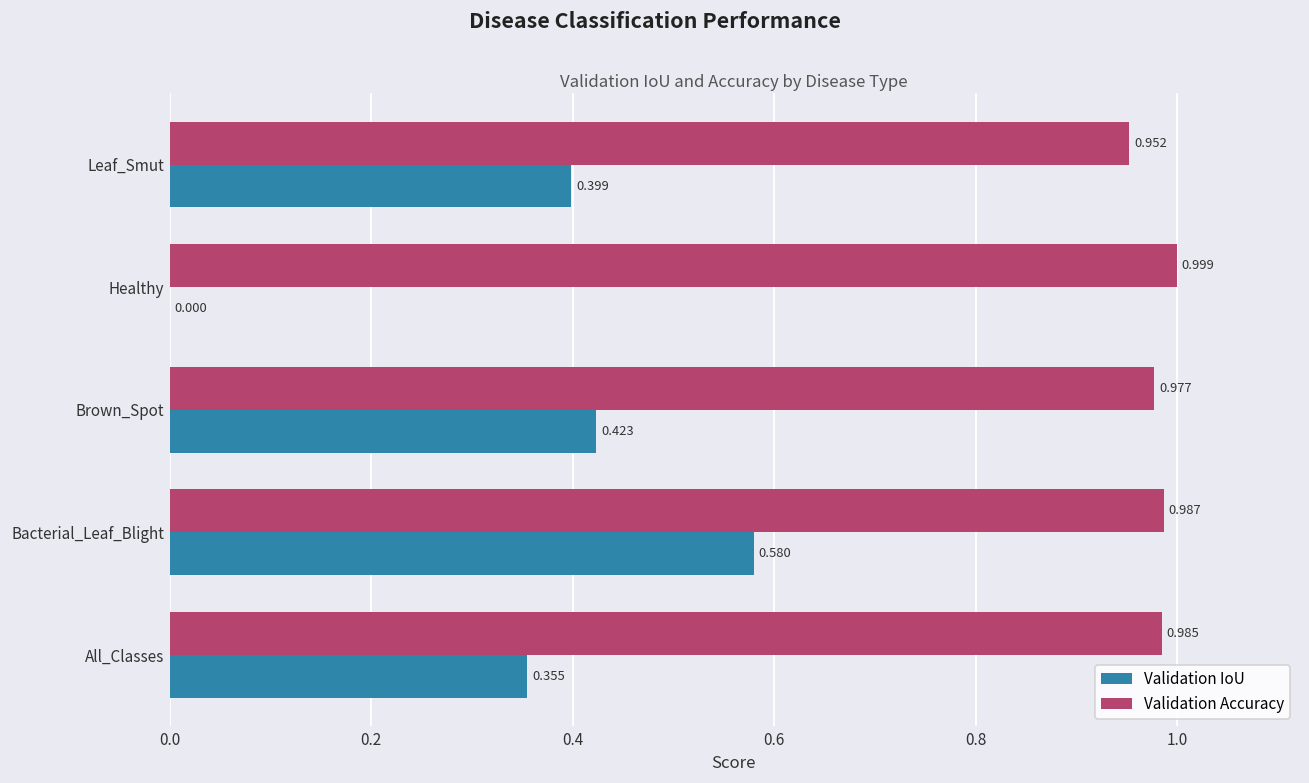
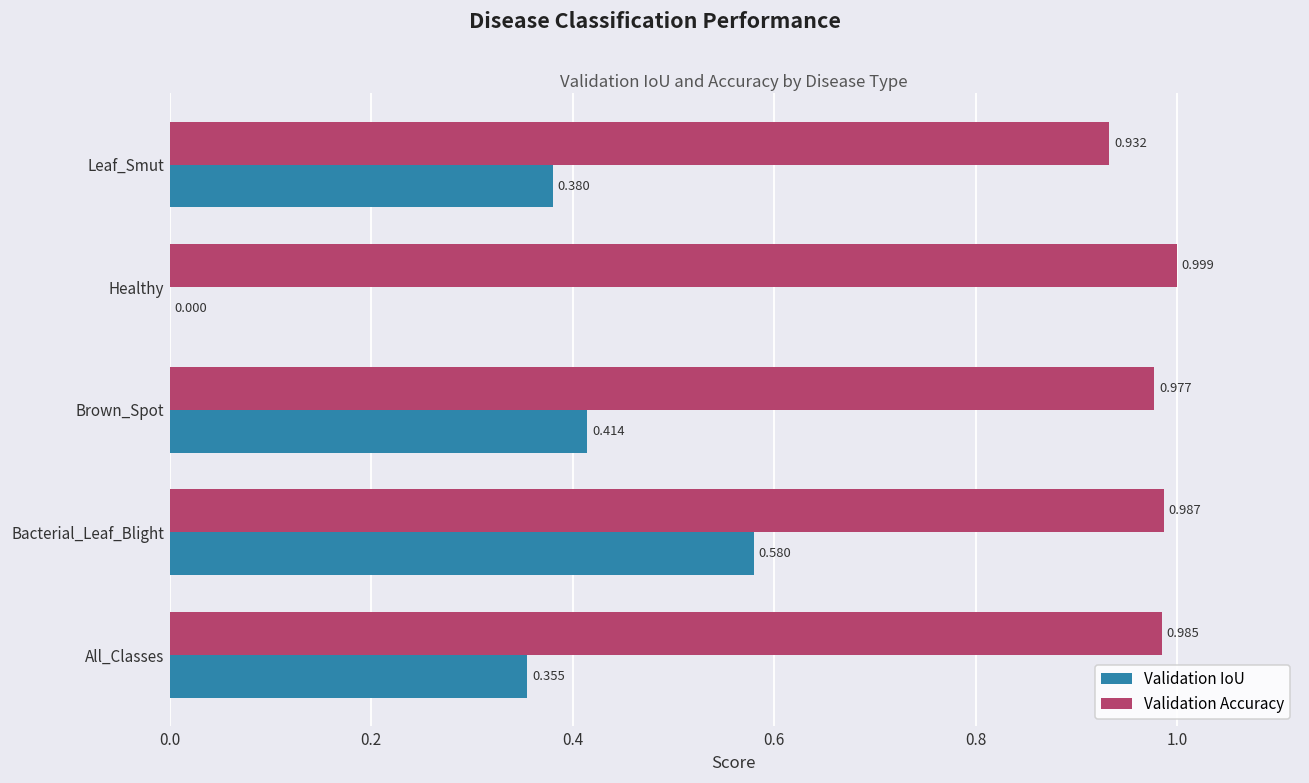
Validation Accuracy, Leaf_Smut: 0.952 -> 0.932
Validation IoU, Leaf_Smut: 0.399 -> 0.380
Validation IoU, Brown_Spot: 0.423 -> 0.414
